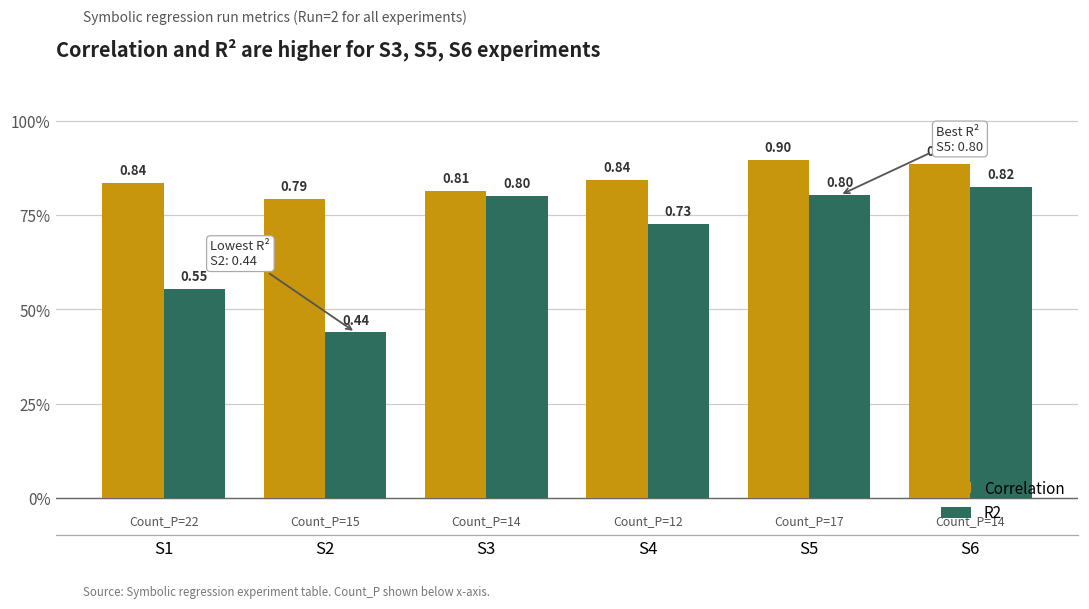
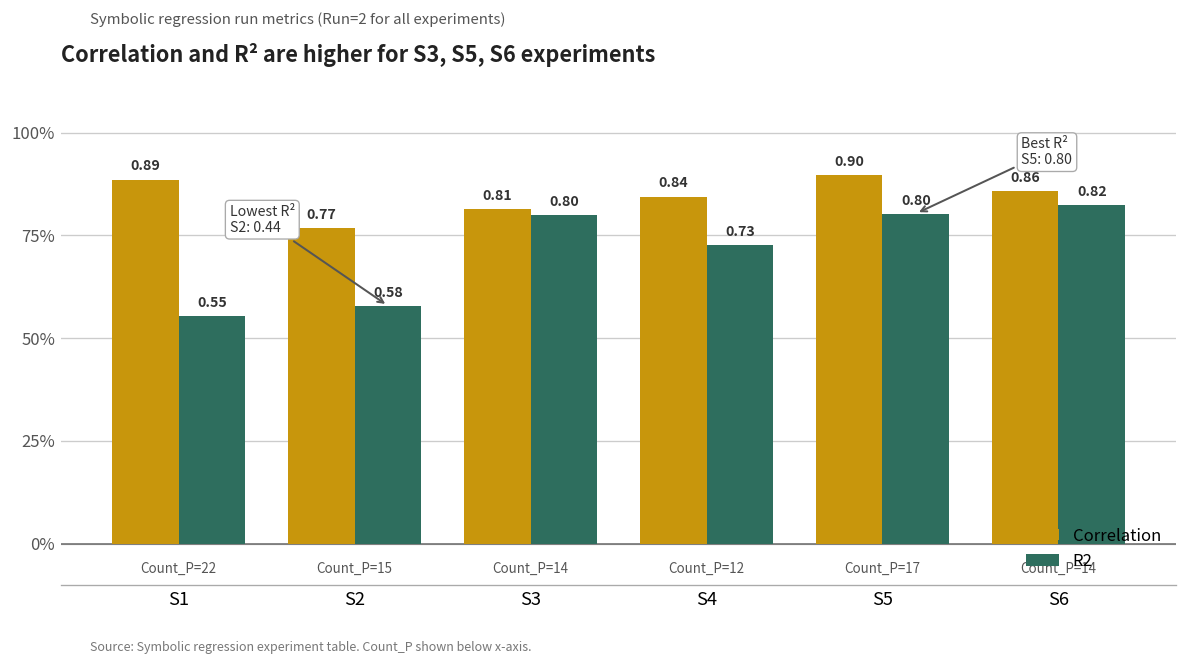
Correlation, S1: 0.84 -> 0.89
Correlation, S2: 0.79 -> 0.77
R2, S2: 0.44 -> 0.58
Correlation, S6: 89% -> 86%
